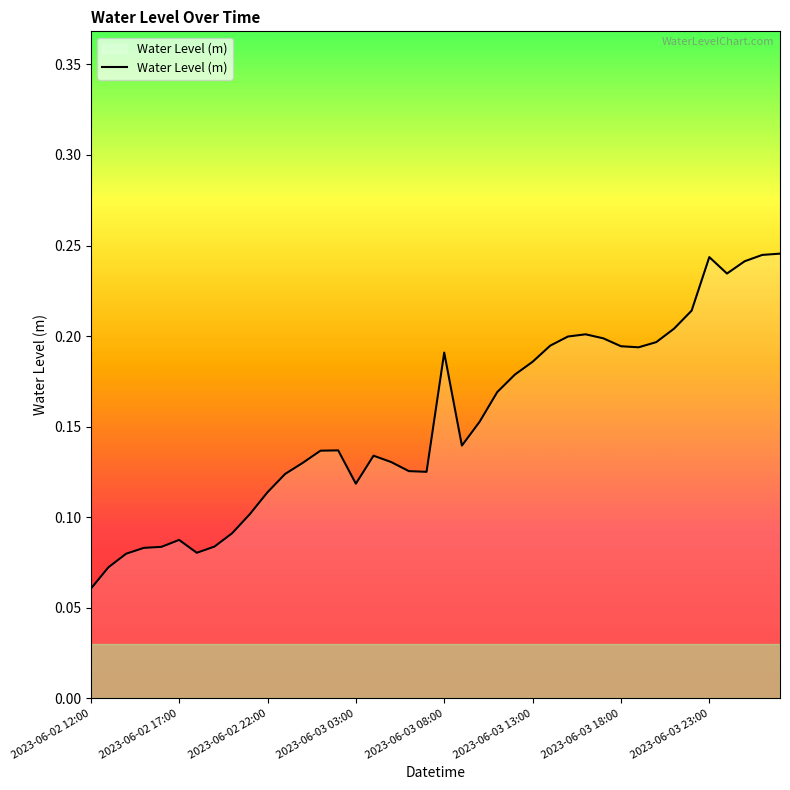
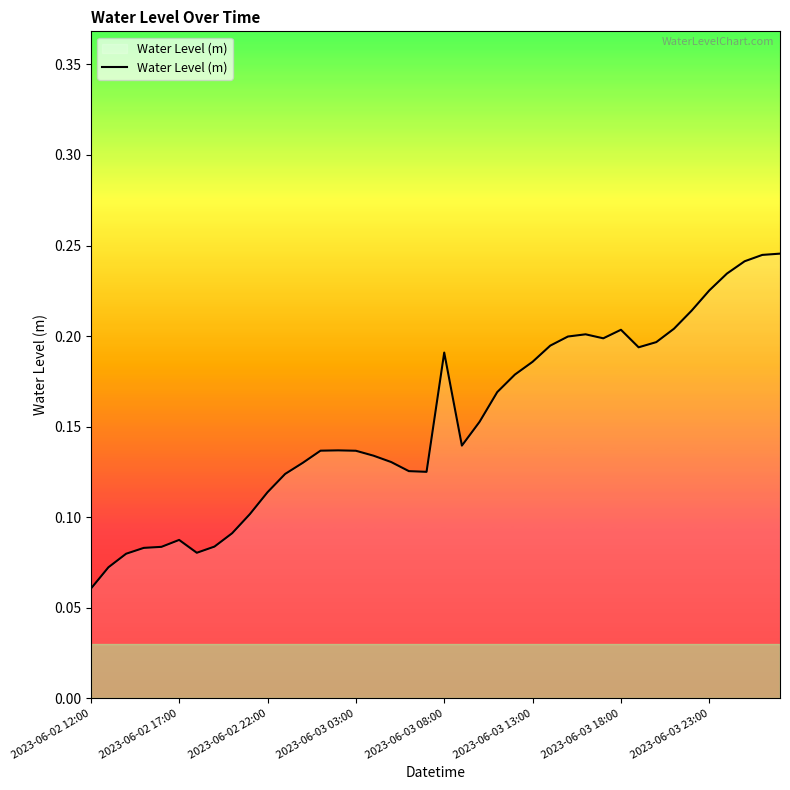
2023-06-03 03:00: 0.118 -> 0.137
2023-06-03 18:00: 0.194 -> 0.203
2023-06-03 23:00: 0.244 -> 0.225
